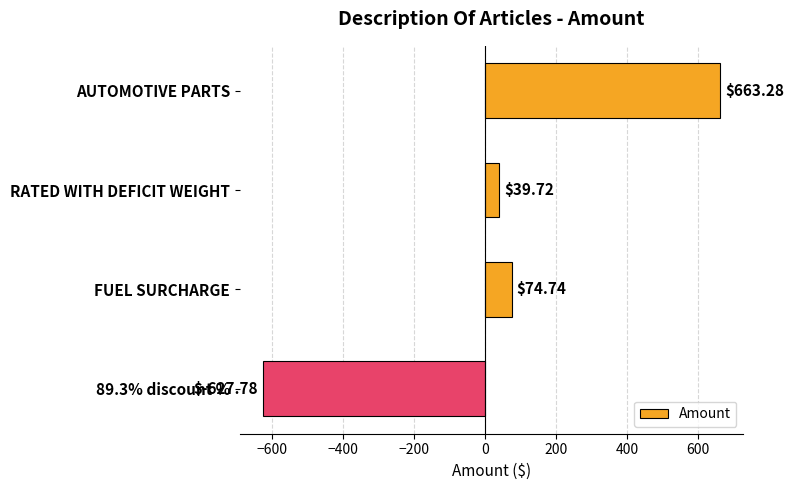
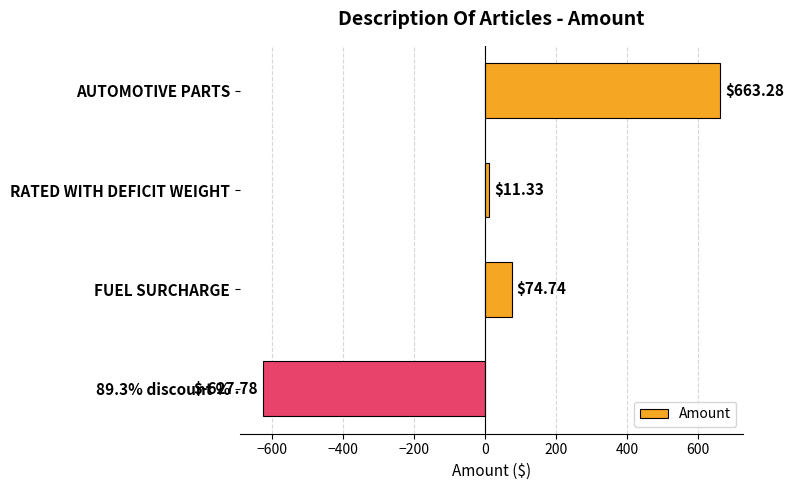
RATED WITH DEFICIT WEIGHT: $39.72 -> $11.33
